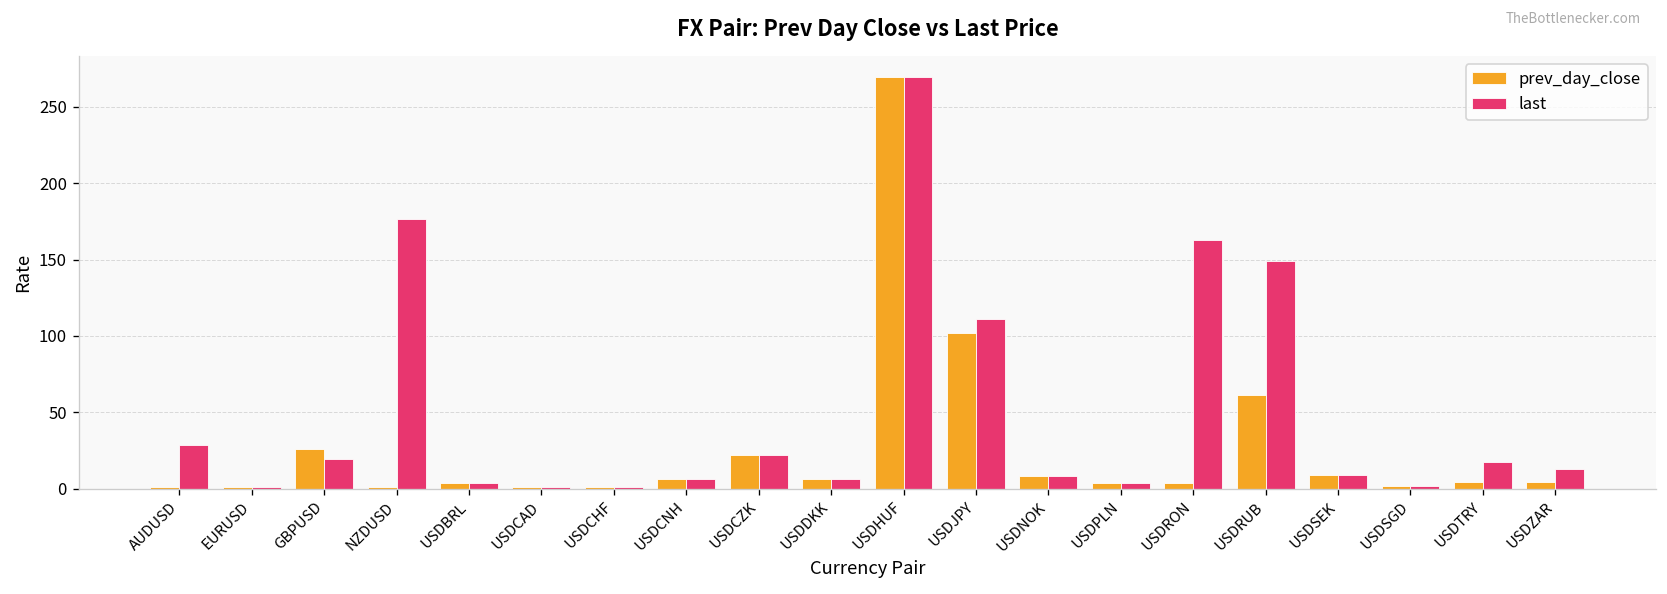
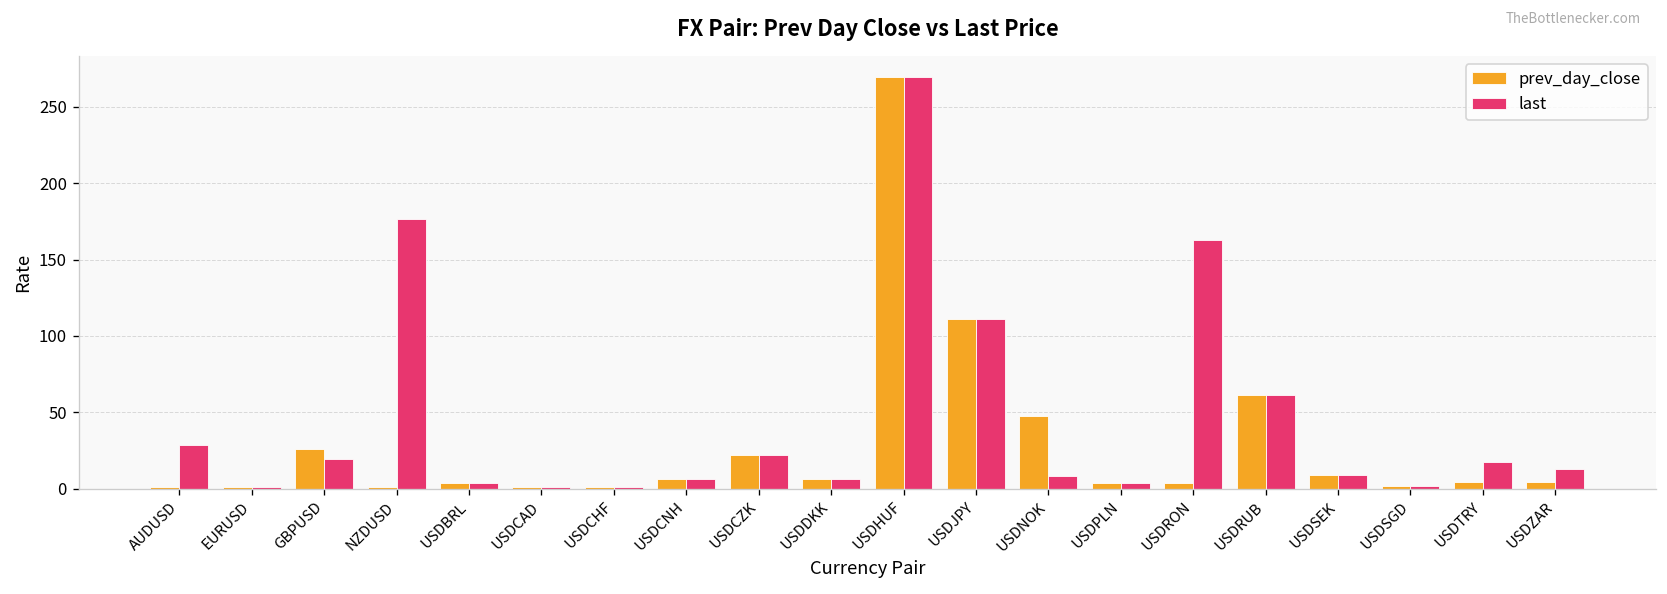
prev_day_close, USDJPY: 102 -> 111
prev_day_close, USDNOK: 8 -> 47
last, USDRUB: 149 -> 61
